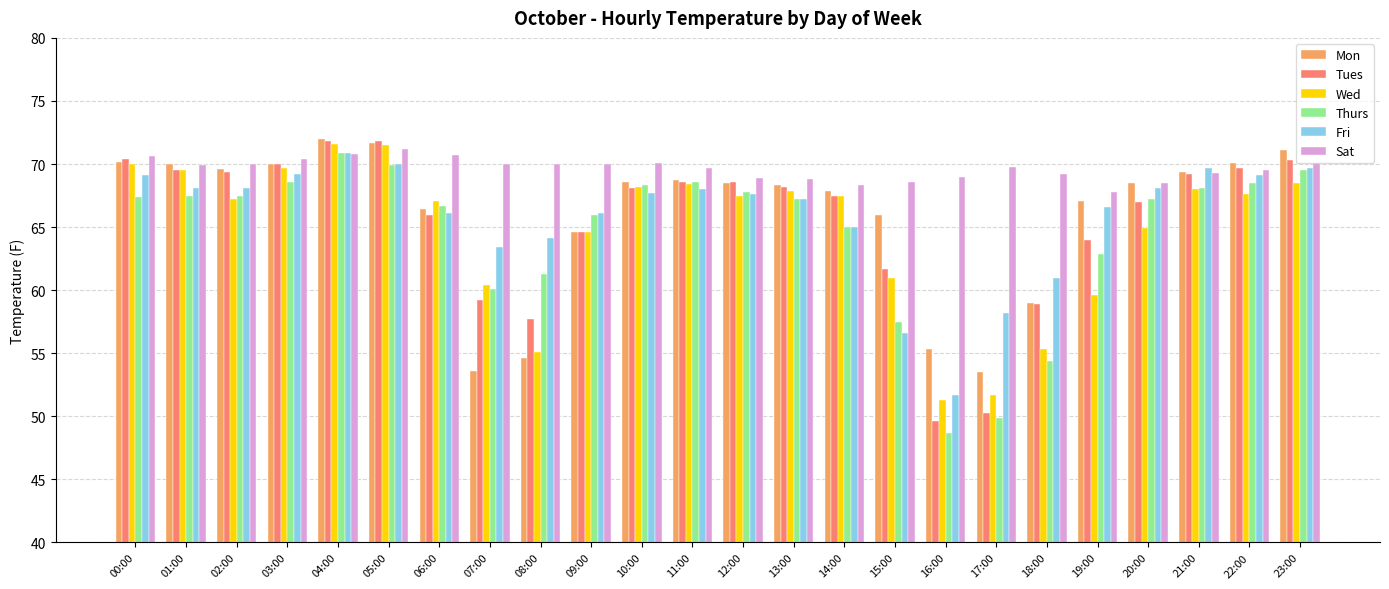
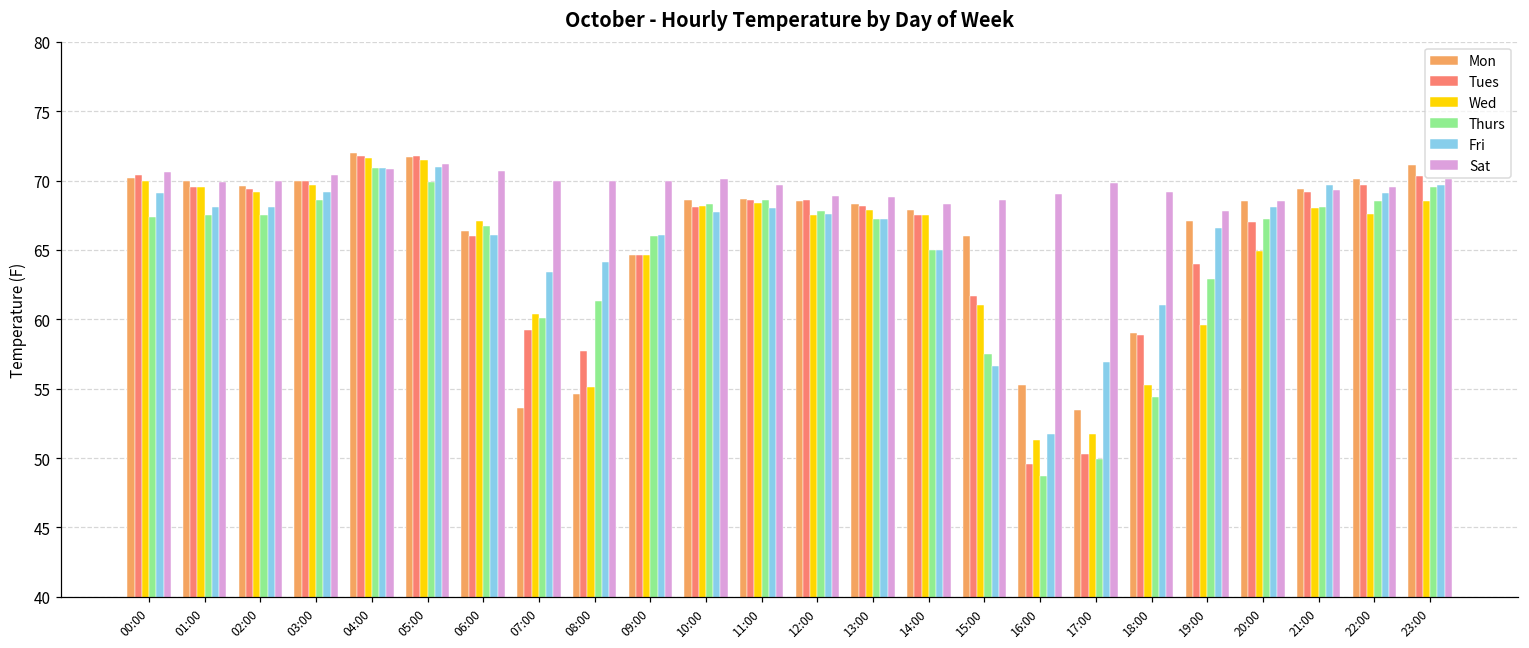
Wed, 02:00: 67.2 -> 69.2
Fri, 05:00: 70 -> 71
Fri, 17:00: 58.2 -> 56.9
